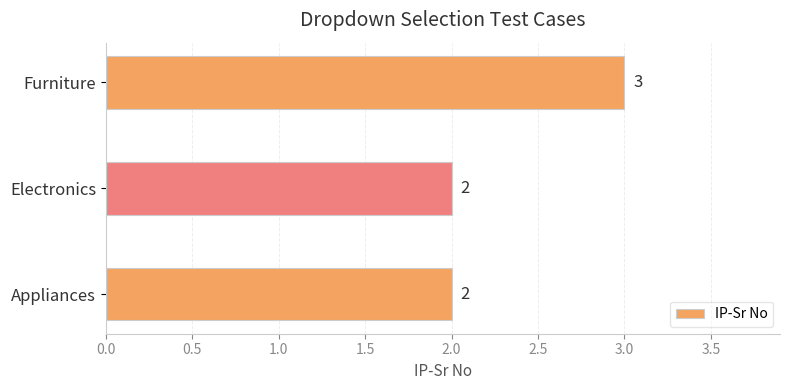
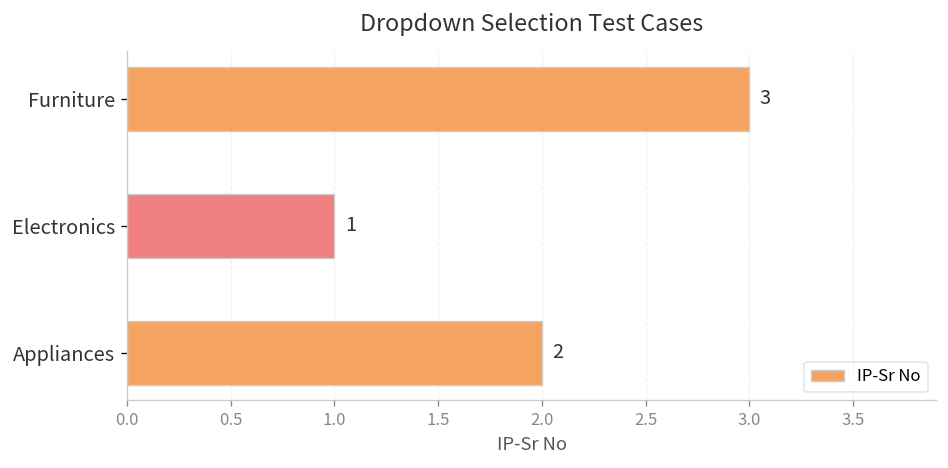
Electronics: 2 -> 1
